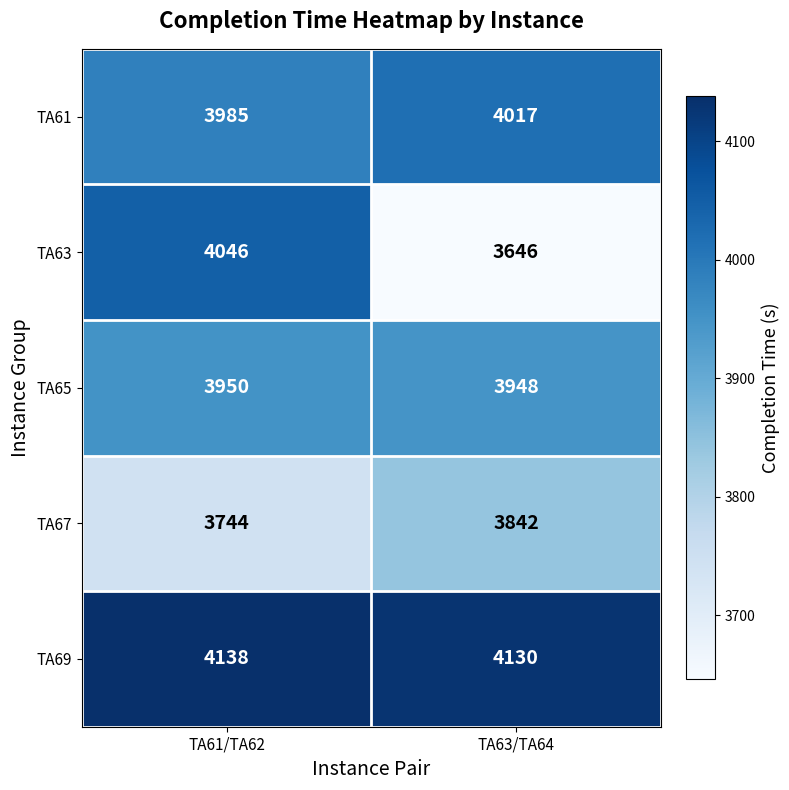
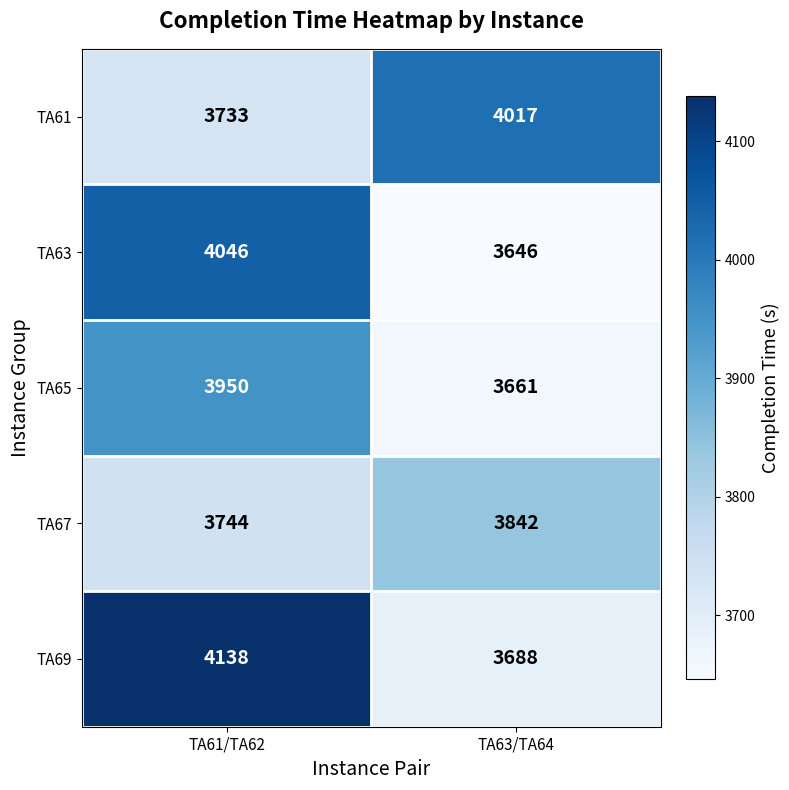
TA61, TA61/TA62: 3985 -> 3733
TA65, TA63/TA64: 3948 -> 3661
TA69, TA63/TA64: 4130 -> 3688
